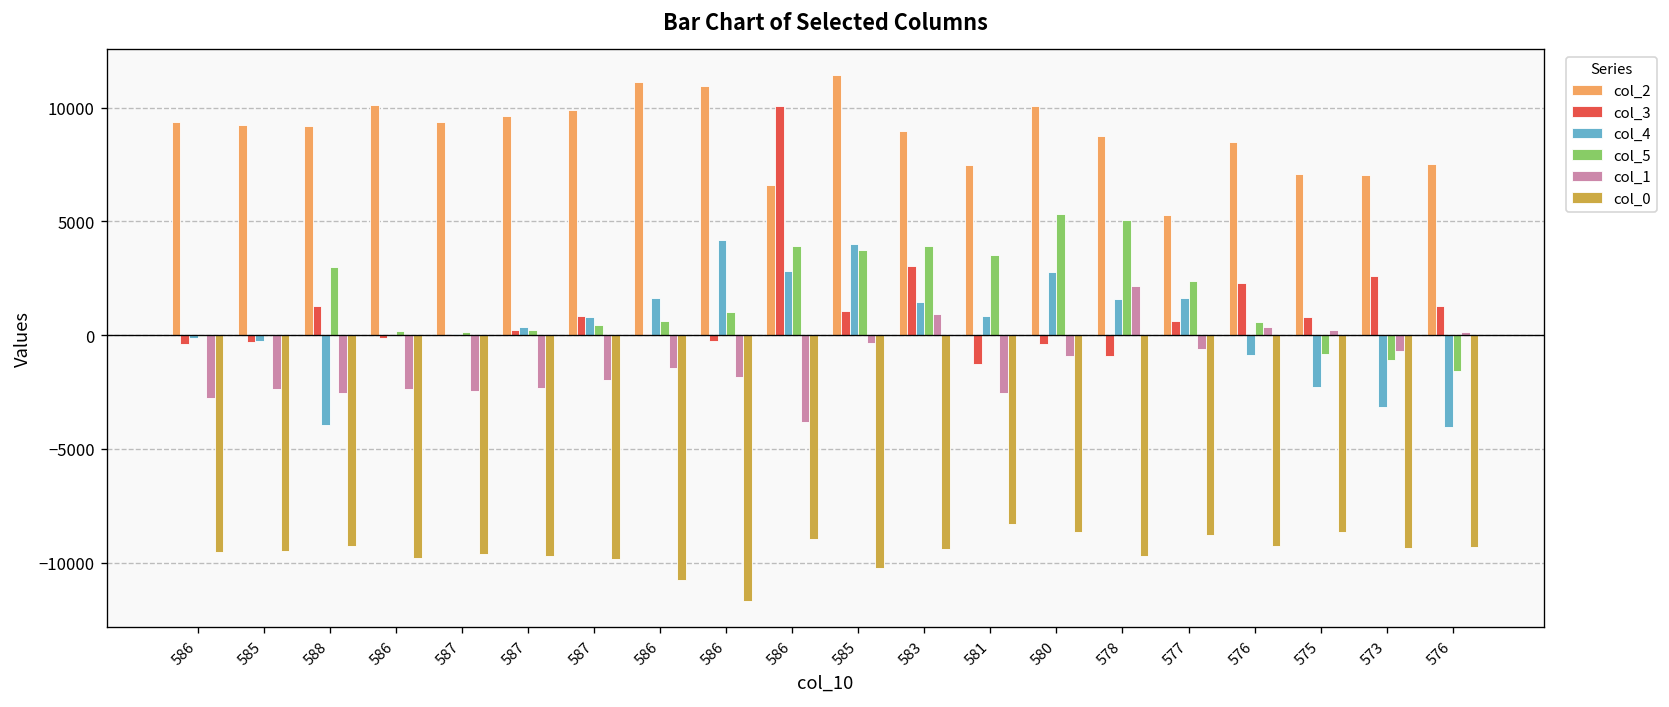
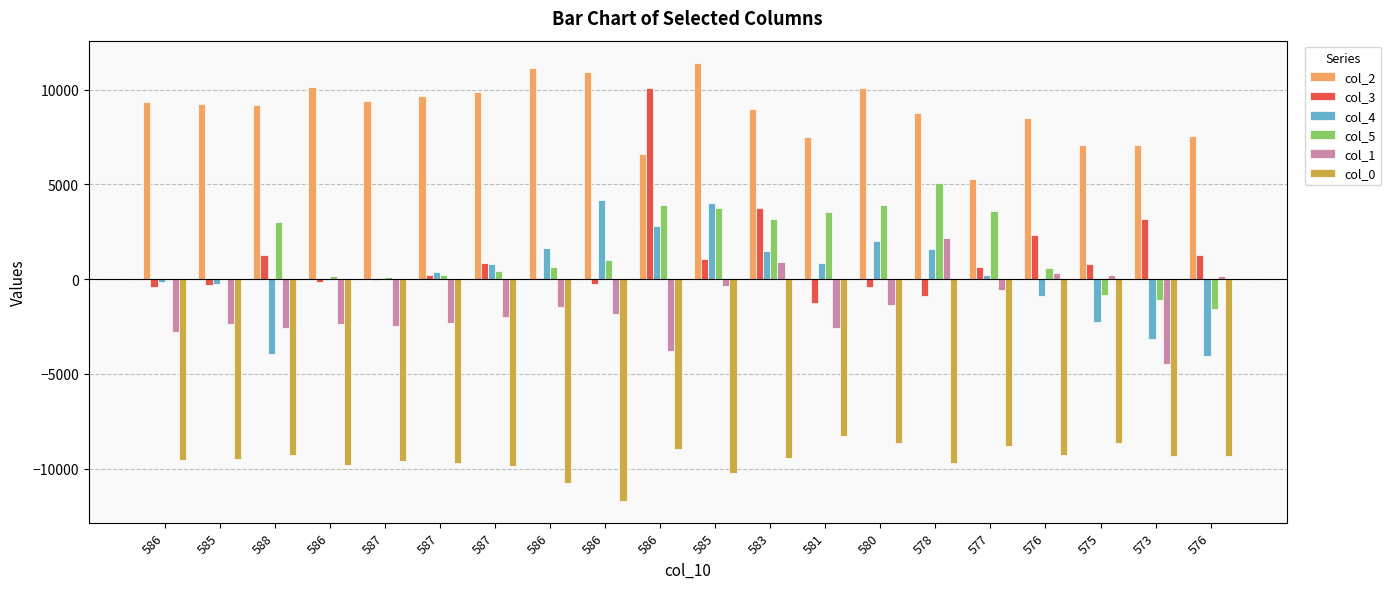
col_3, 583: 3100 -> 3700
col_5, 583: 3900 -> 3100
col_4, 580: 2800 -> 2000
col_5, 580: 5300 -> 3900
col_1, 580: -900 -> -1400
col_4, 577: 1600 -> 200
col_5, 577: 2400 -> 3600
col_3, 573: 2600 -> 3200
col_1, 573: -700 -> -4500
